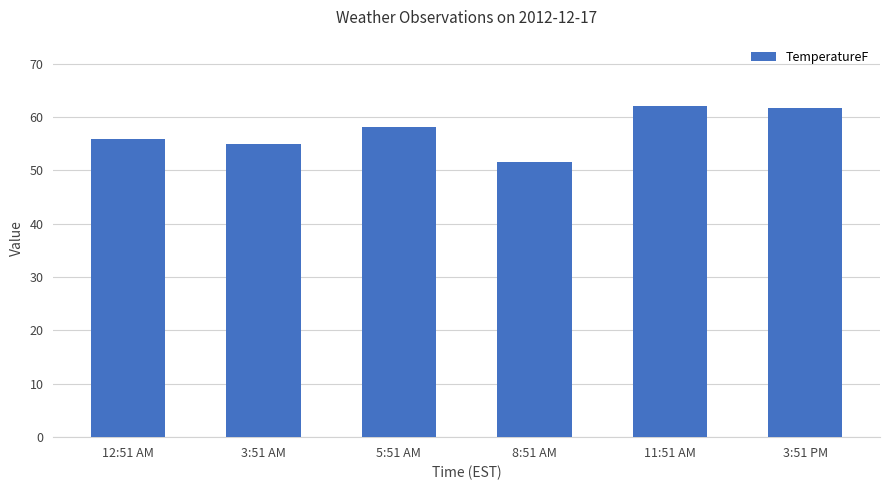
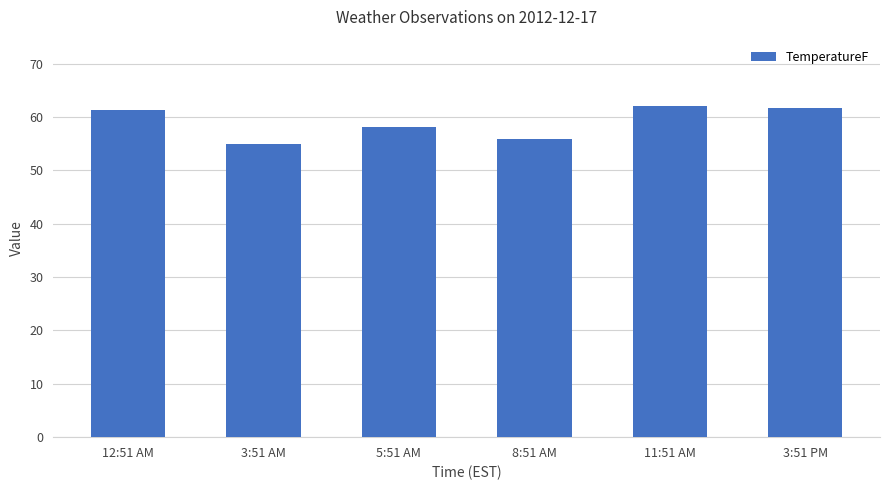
12:51 AM: 56 -> 61
8:51 AM: 52 -> 56
